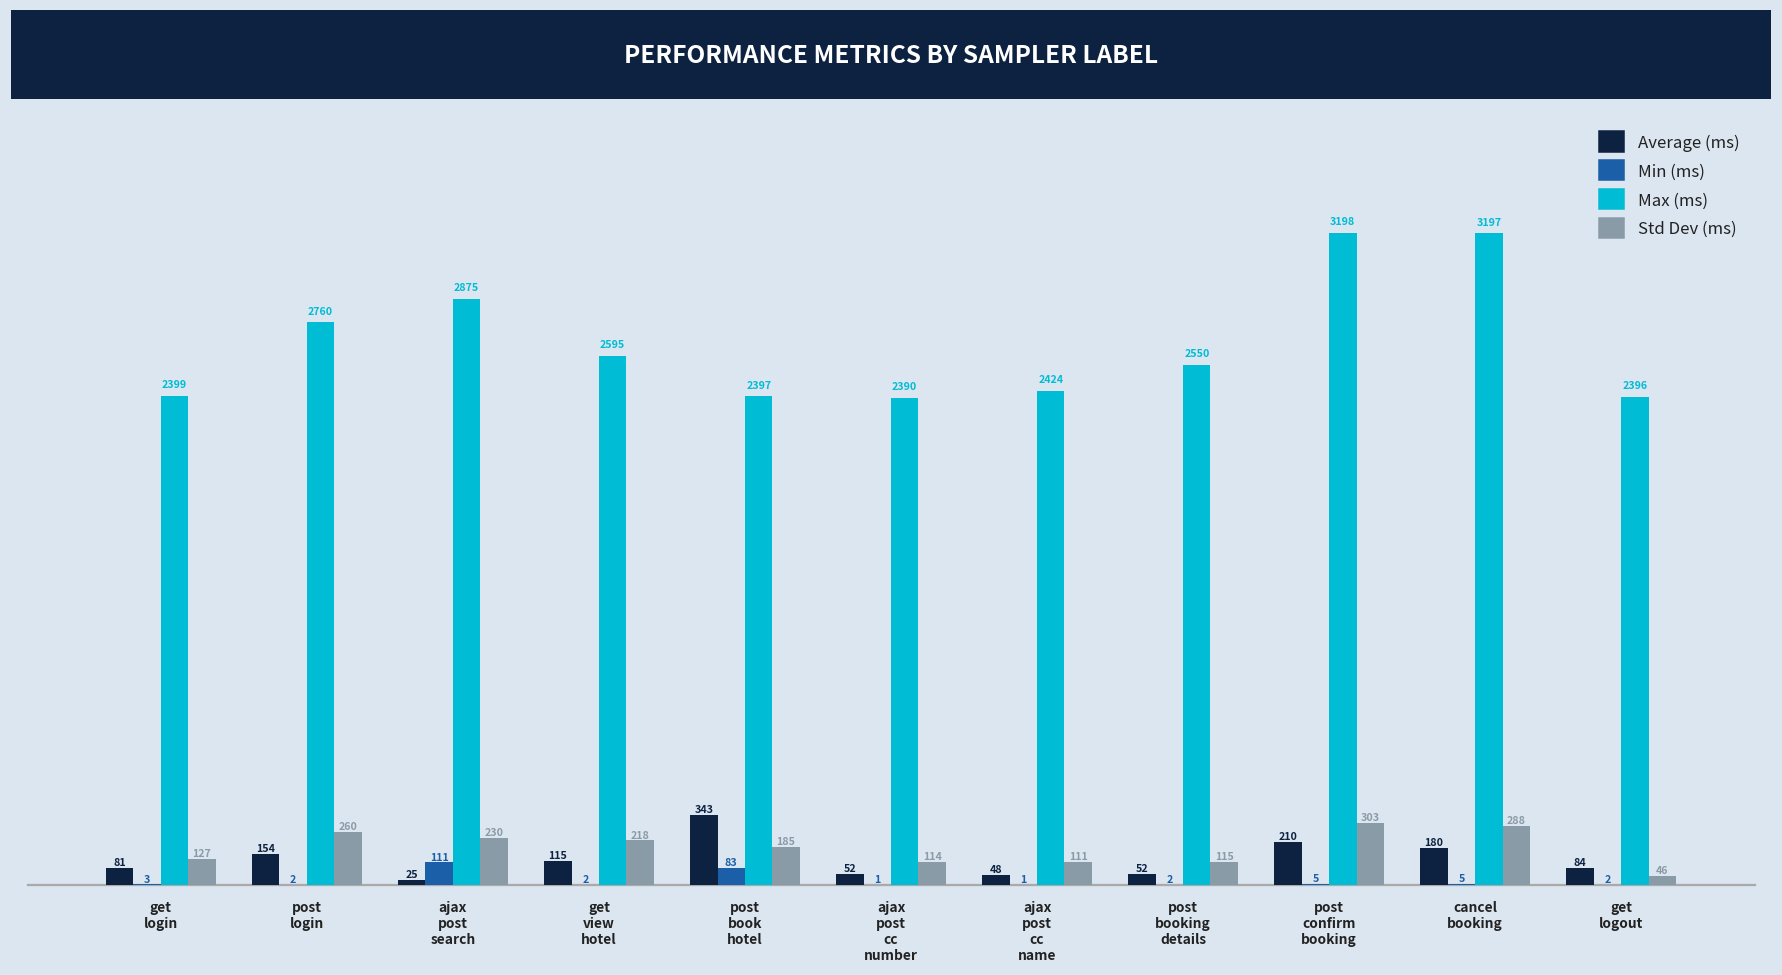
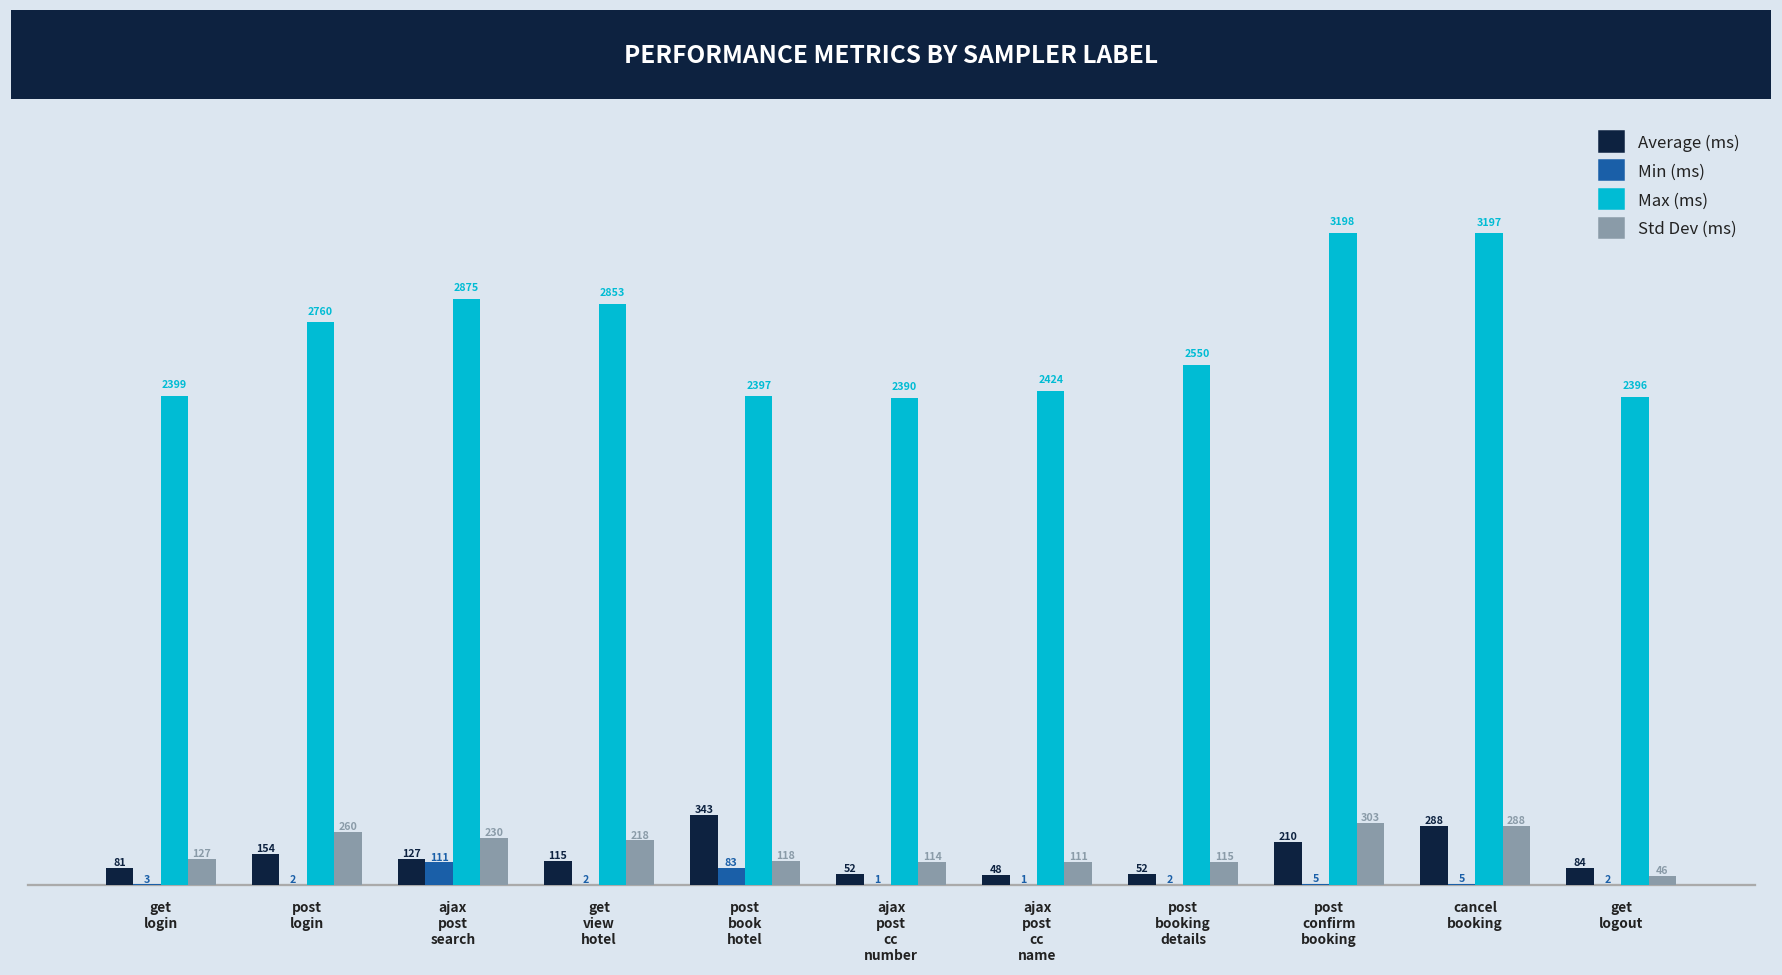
Average (ms), ajax post search: 25 -> 127
Max (ms), get view hotel: 2595 -> 2853
Std Dev (ms), post book hotel: 185 -> 118
Average (ms), cancel booking: 180 -> 288
